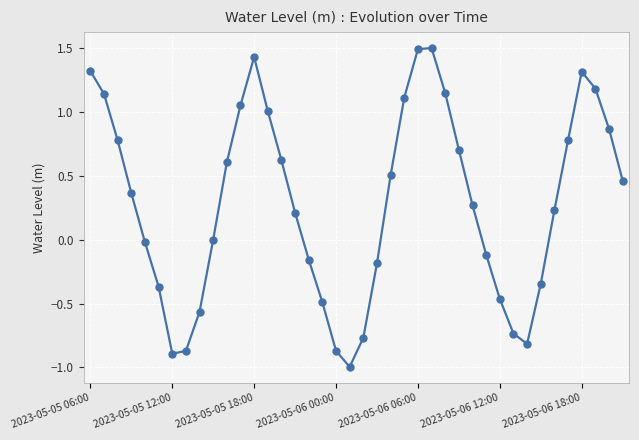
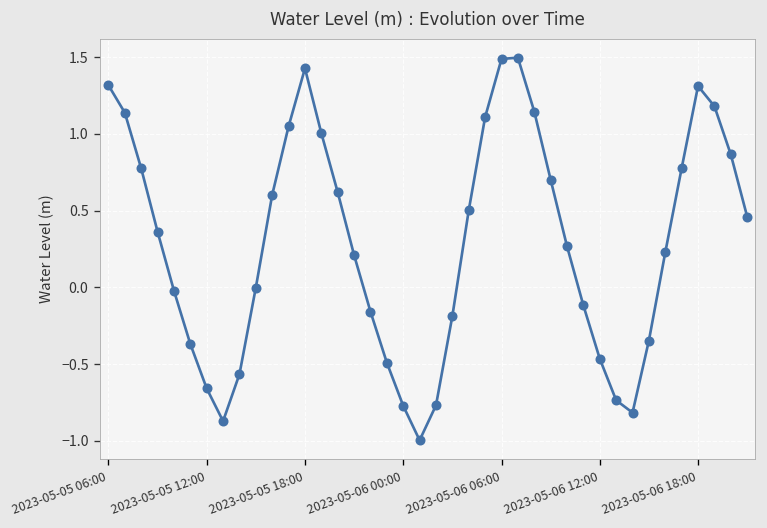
2023-05-05 12:00: -0.89 -> -0.66
2023-05-06 00:00: -0.87 -> -0.77
